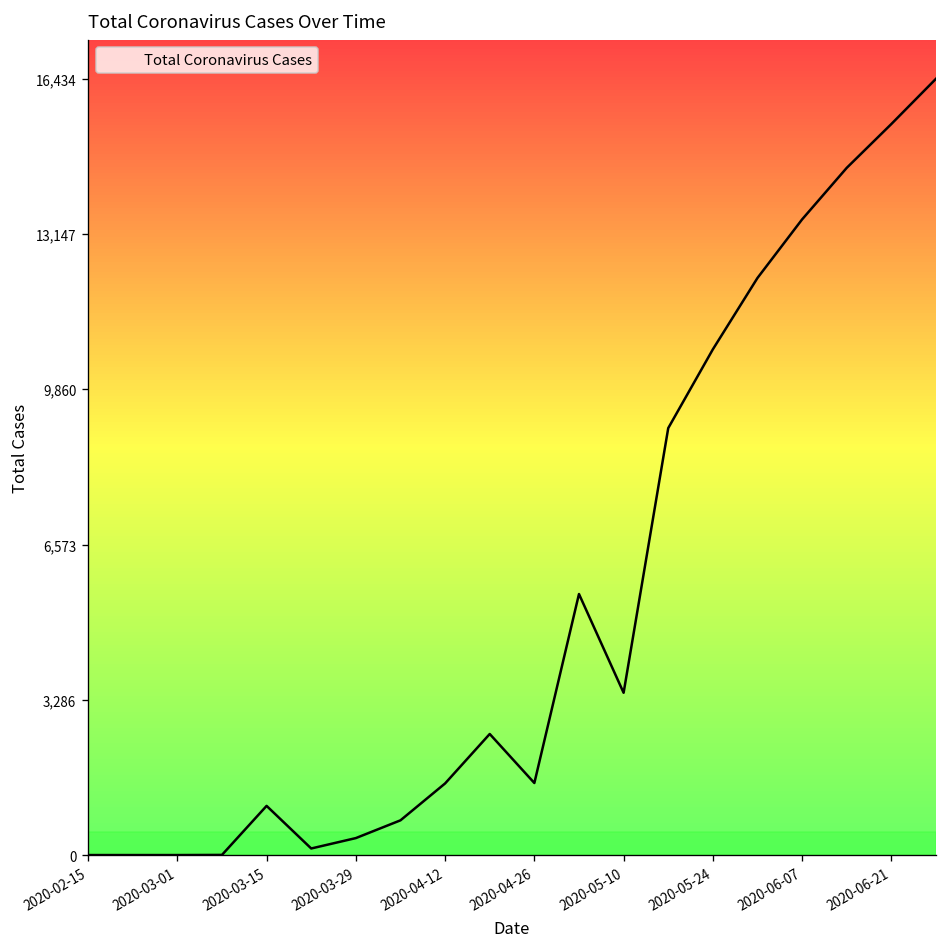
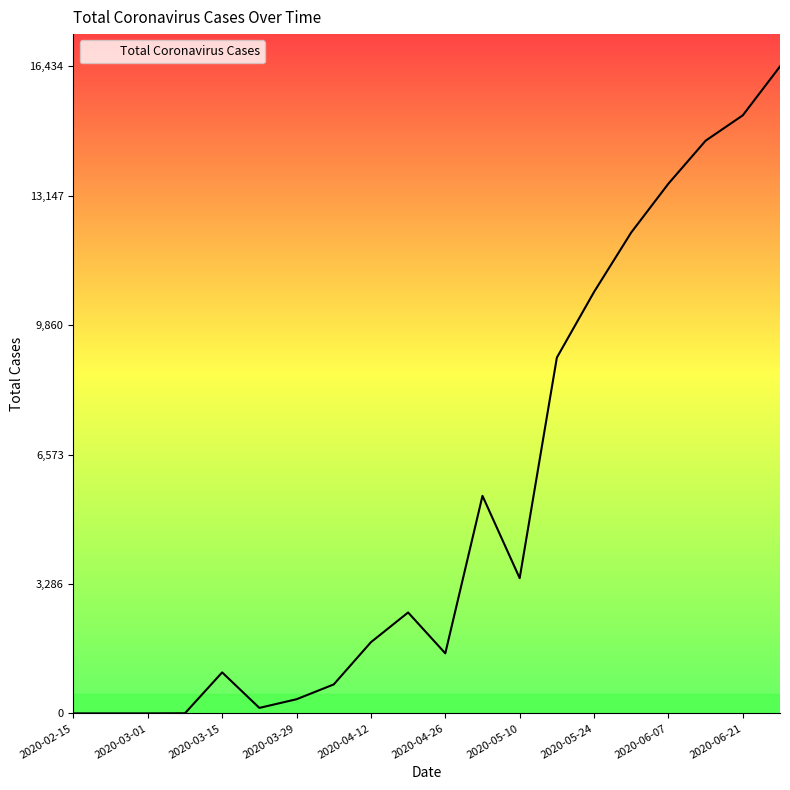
2020-04-12: 1,500 -> 1,800
2020-06-21: 15,500 -> 15,200
